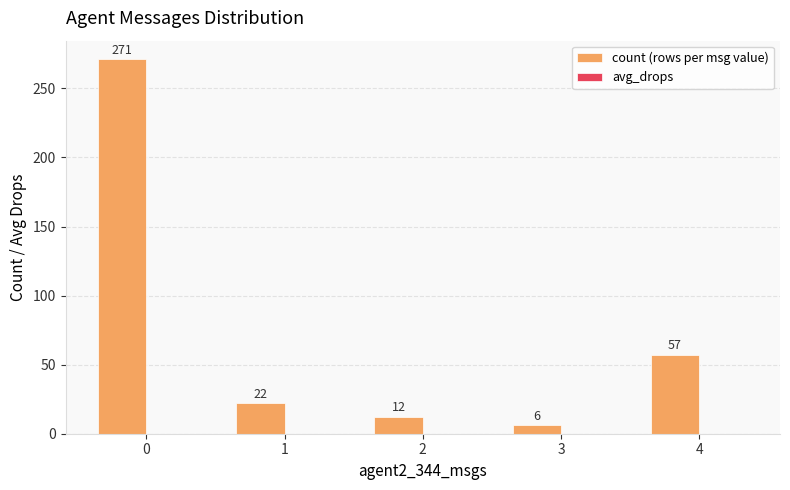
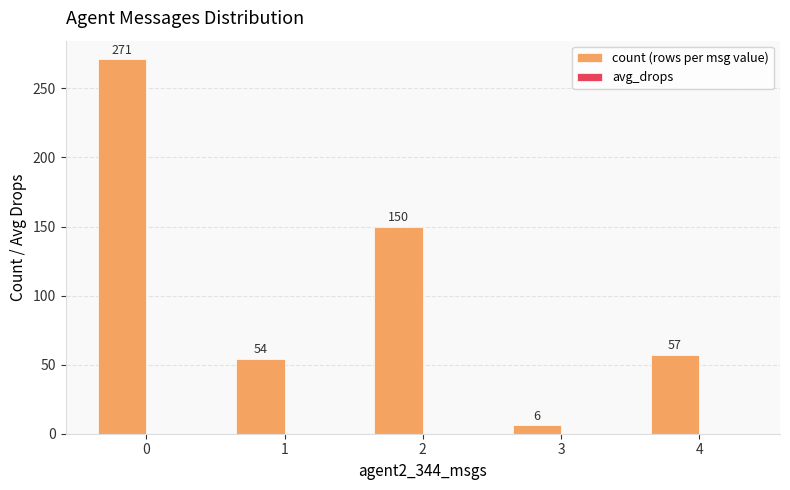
count (rows per msg value), 1: 22 -> 54
count (rows per msg value), 2: 12 -> 150
